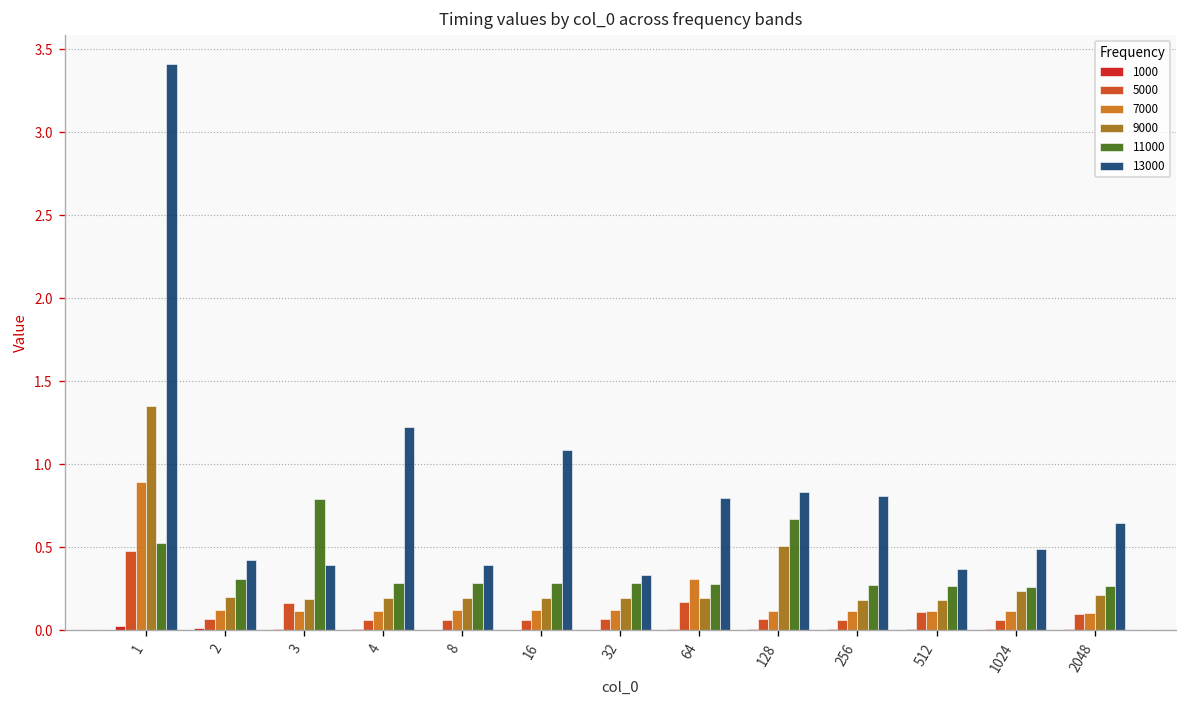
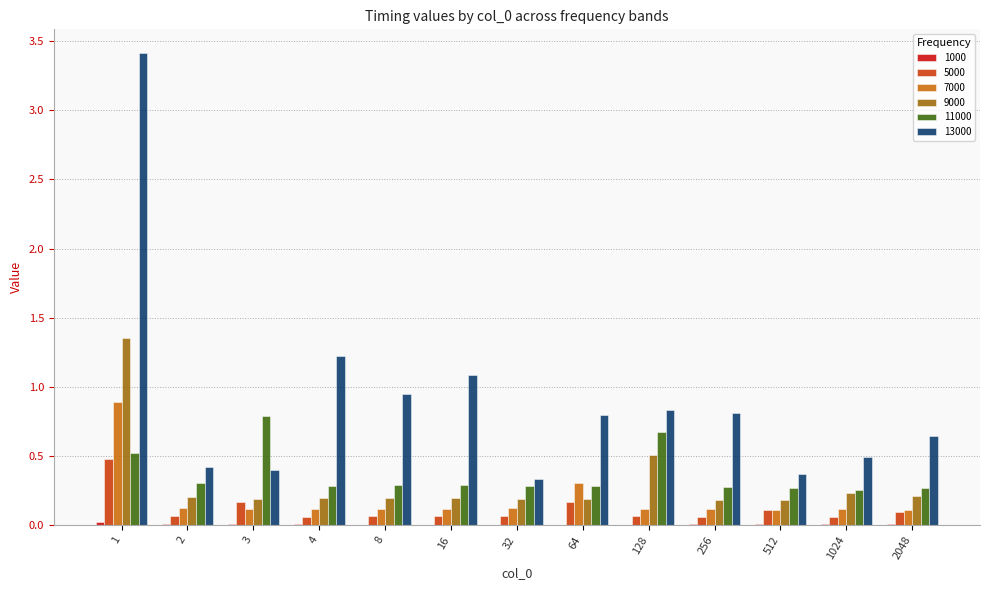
13000, 8: 0.39 -> 0.95
